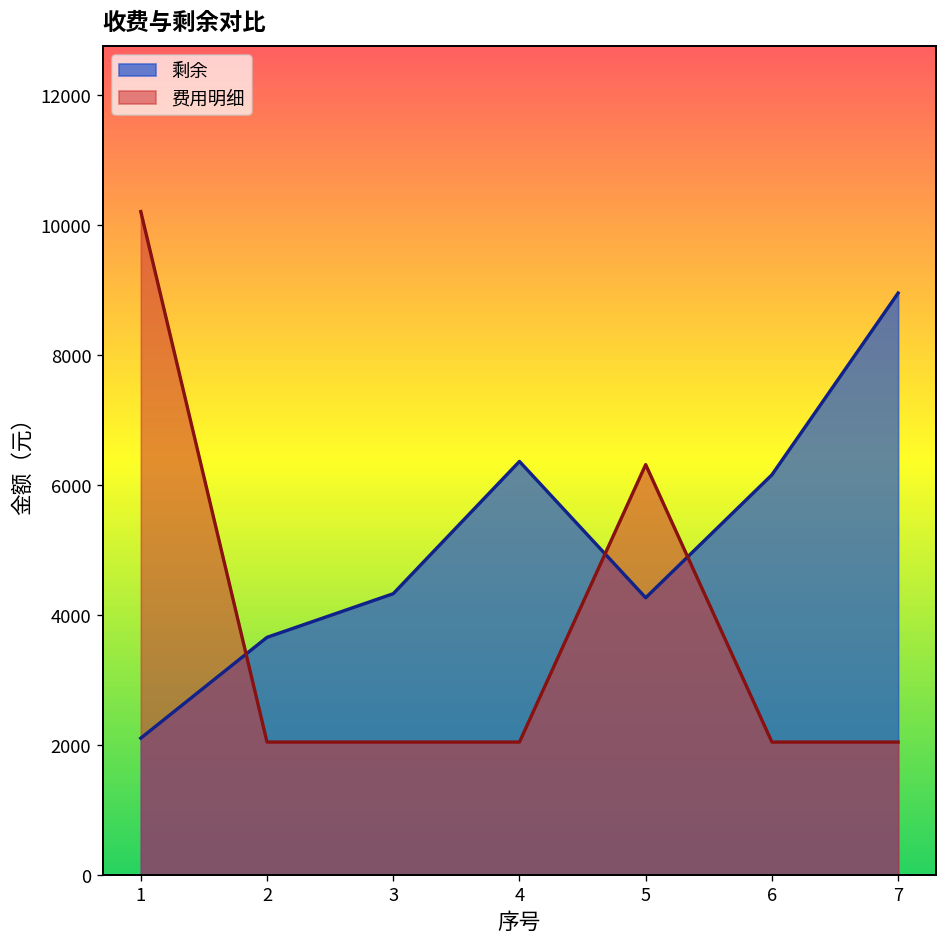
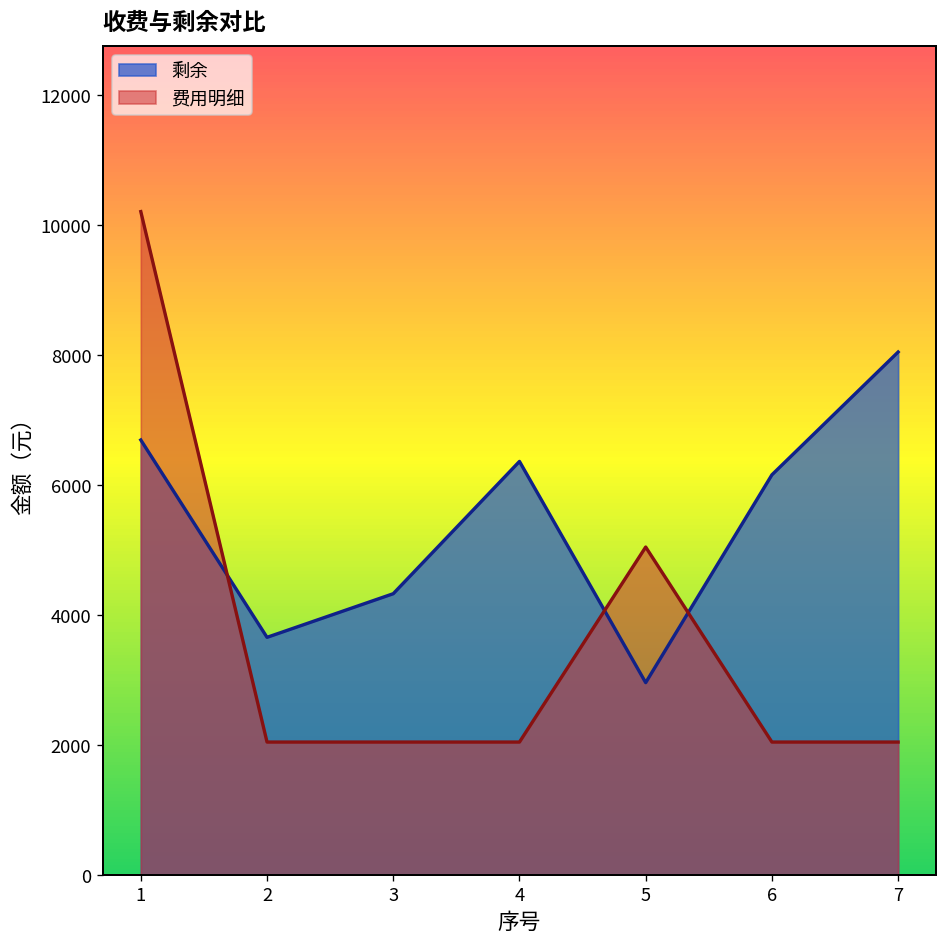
剩余, 1: 2100 -> 6700
剩余, 5: 4300 -> 3000
费用明细, 5: 6300 -> 5000
剩余, 7: 8900 -> 8000
